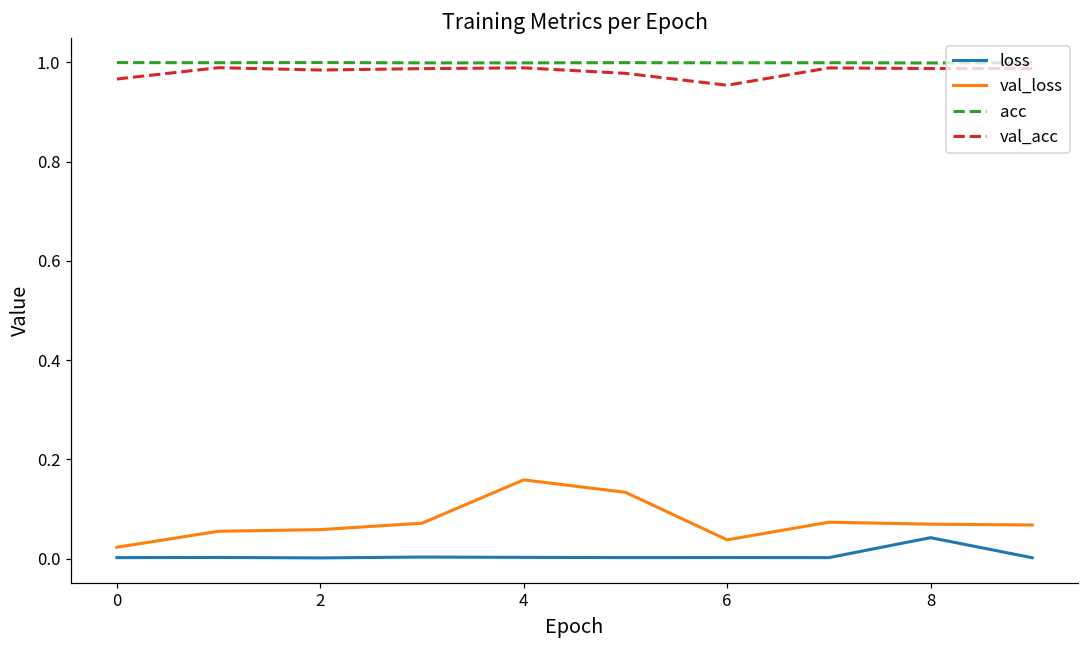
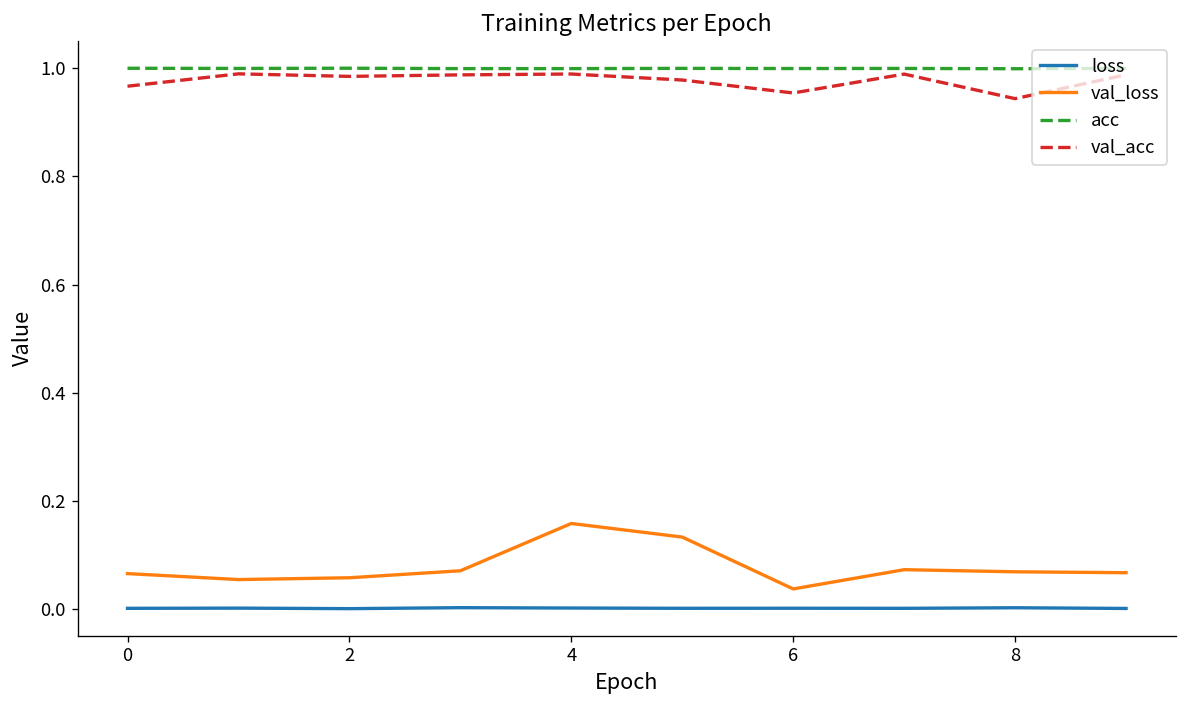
val_loss, 0: 0.02 -> 0.07
loss, 8: 0.04 -> 0.00
val_acc, 8: 0.99 -> 0.94
